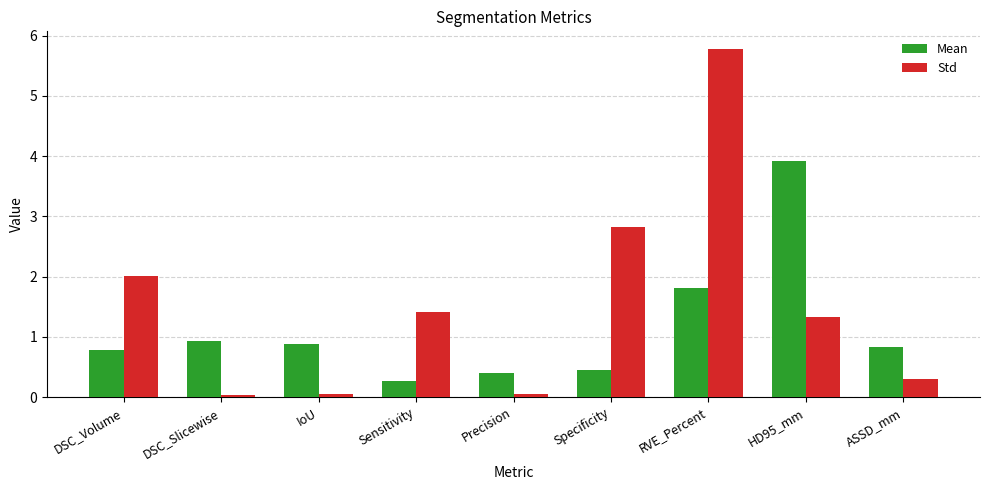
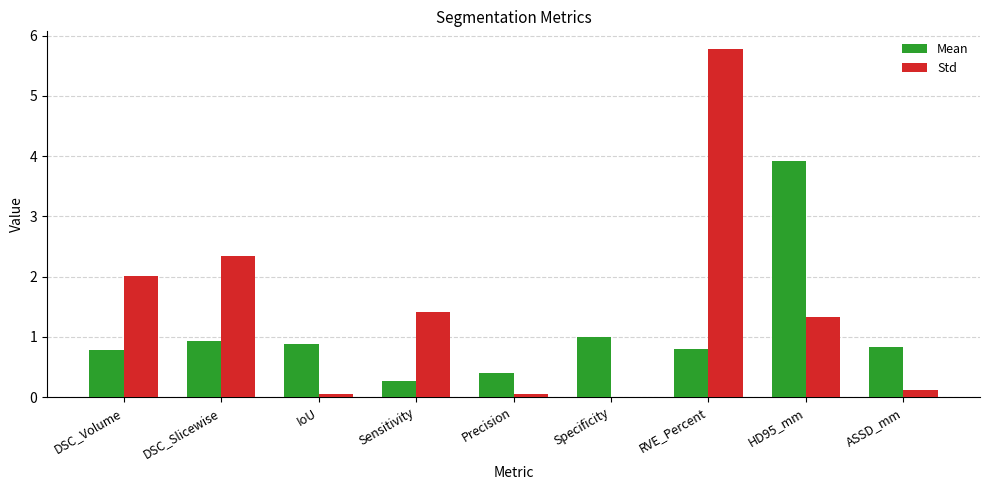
Std, DSC_Slicewise: 0.0 -> 2.3
Mean, Specificity: 0.4 -> 1.0
Std, Specificity: 2.8 -> 0.0
Mean, RVE_Percent: 1.8 -> 0.8
Std, ASSD_mm: 0.3 -> 0.1
